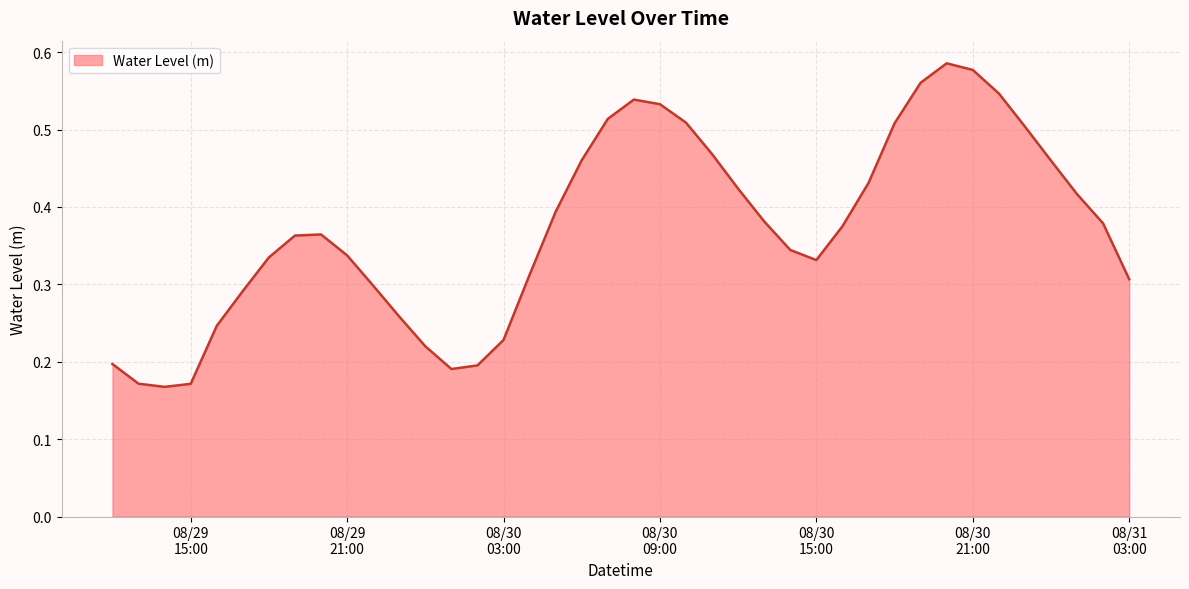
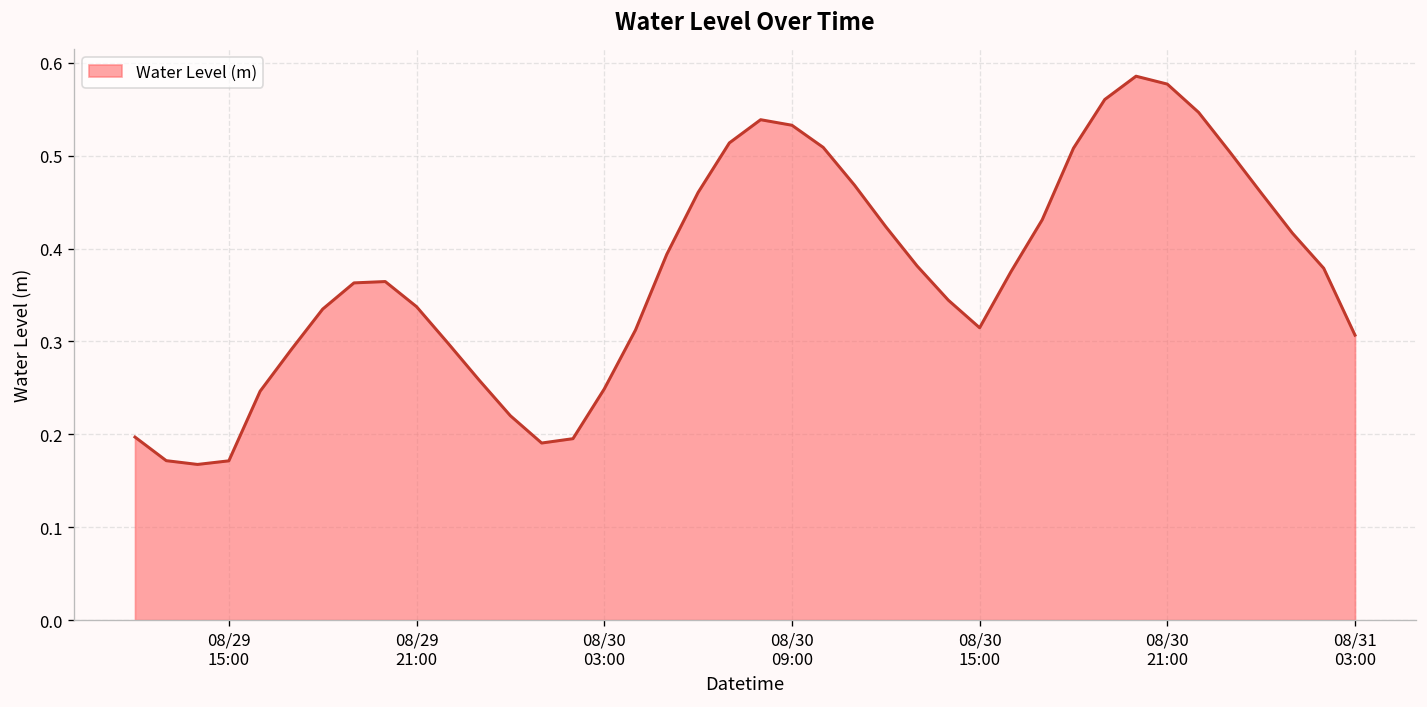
08/30 03:00: 0.23 -> 0.25
08/30 15:00: 0.33 -> 0.31
